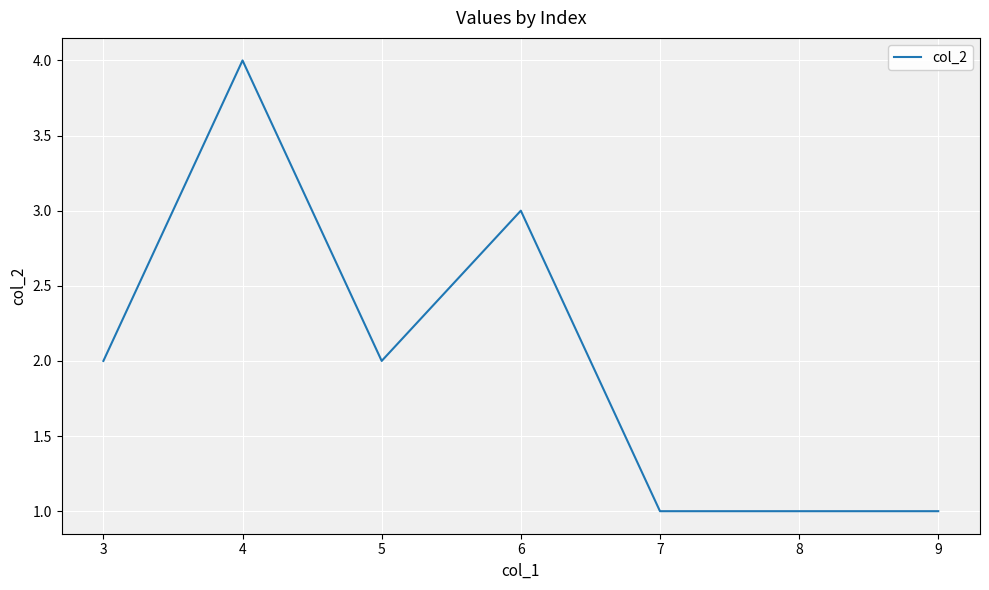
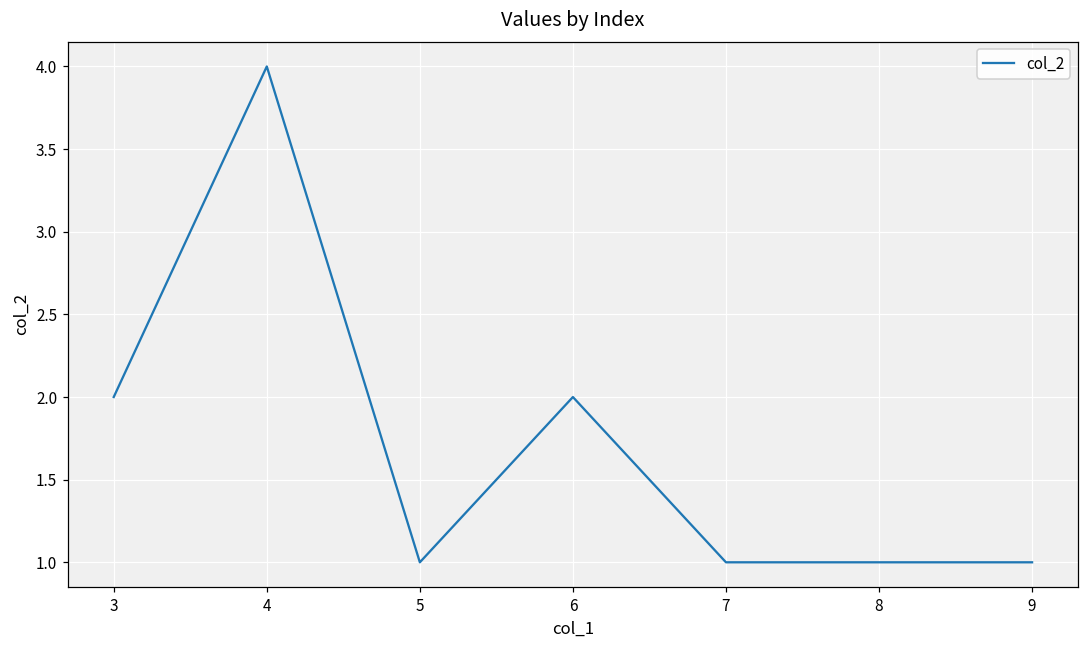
5: 2 -> 1
6: 3 -> 2
